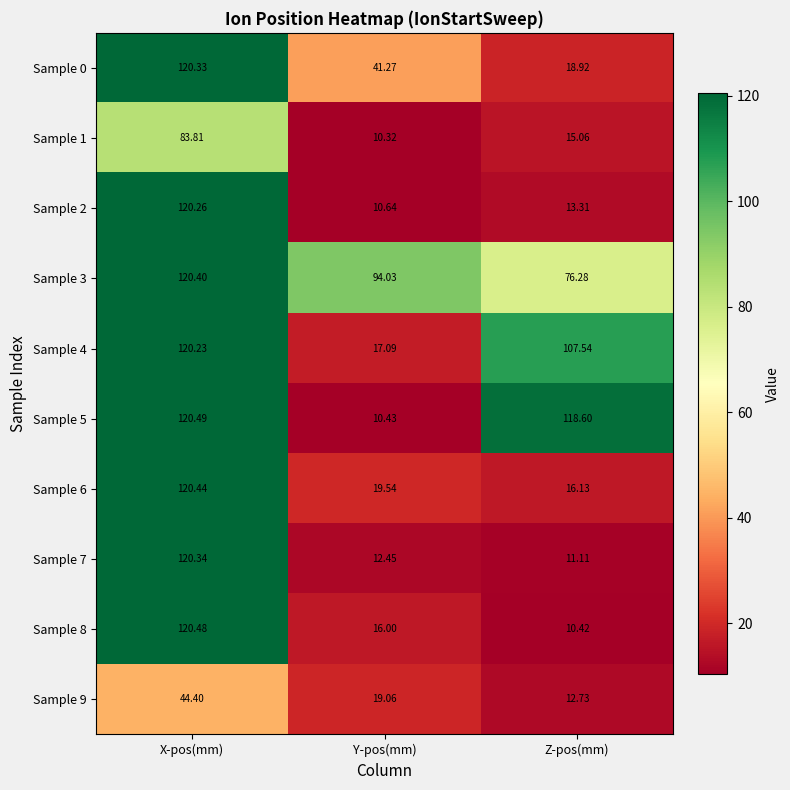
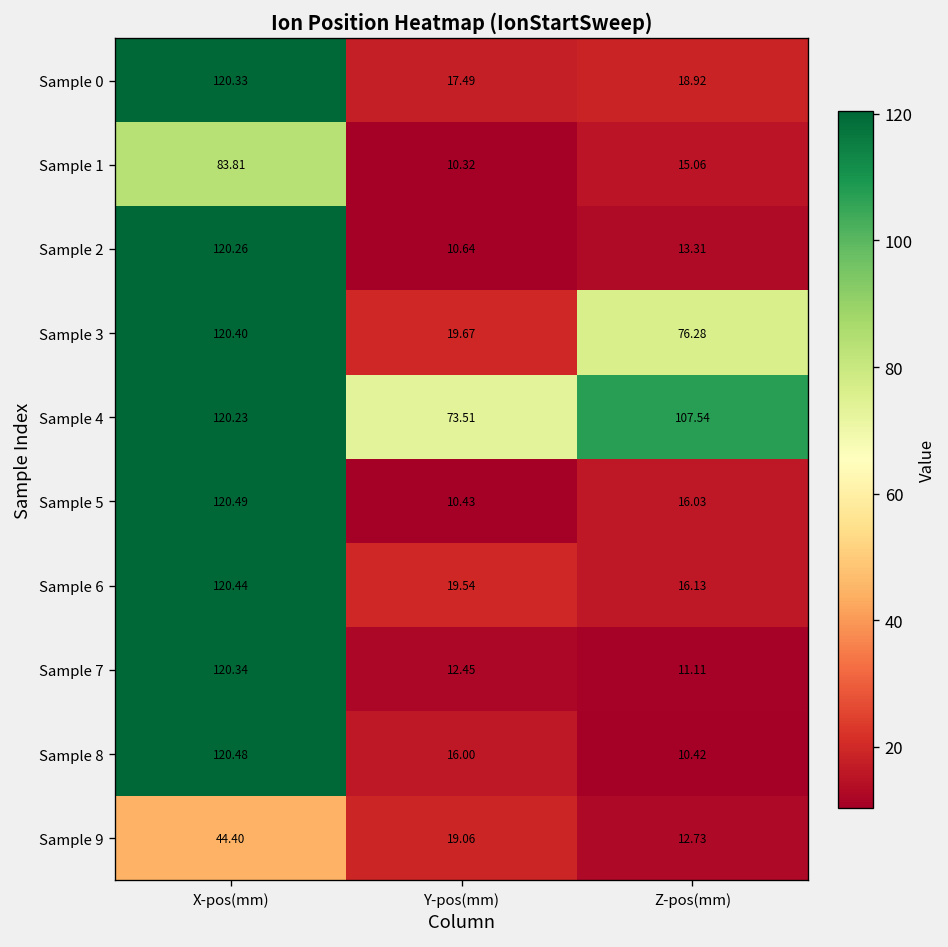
Sample 0, Y-pos(mm): 41.27 -> 17.49
Sample 3, Y-pos(mm): 94.03 -> 19.67
Sample 4, Y-pos(mm): 17.09 -> 73.51
Sample 5, Z-pos(mm): 118.60 -> 16.03
